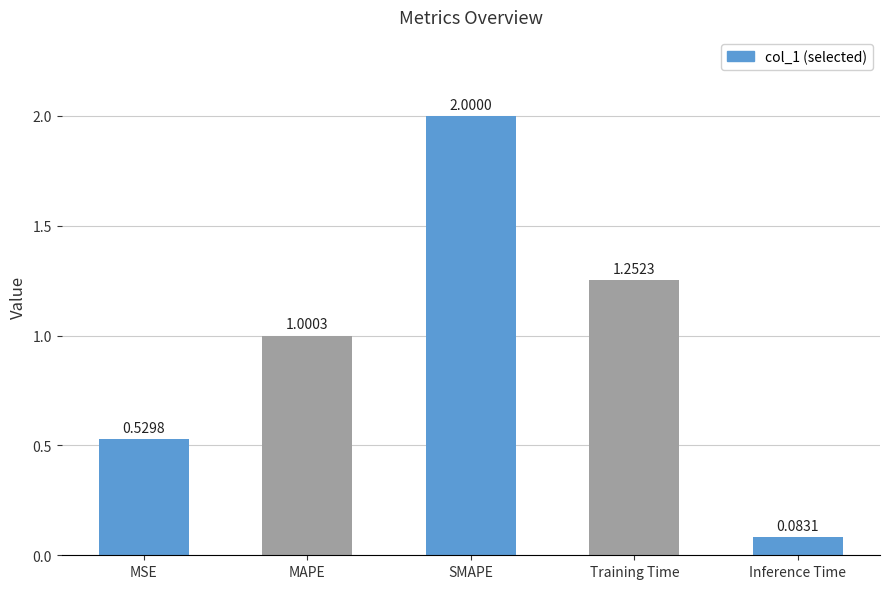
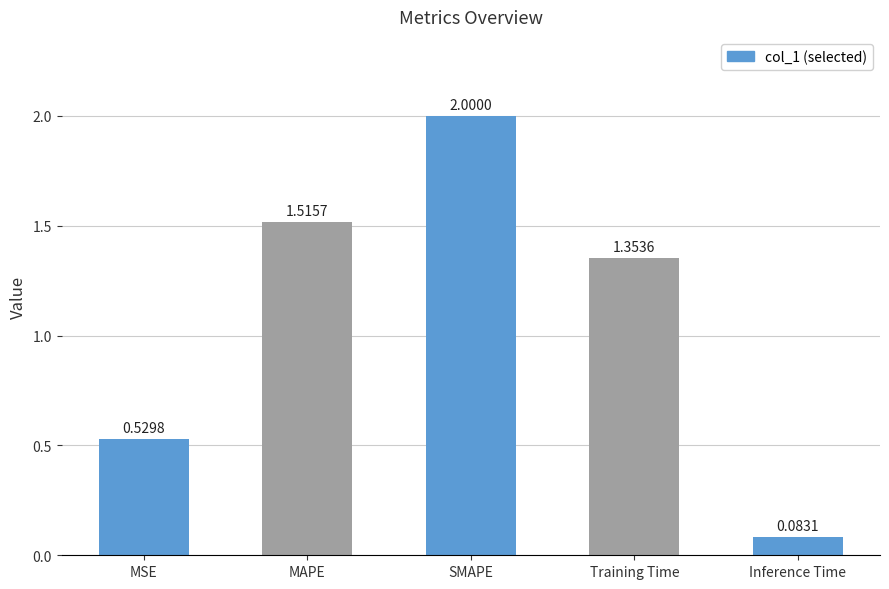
MAPE: 1.0003 -> 1.5157
Training Time: 1.2523 -> 1.3536
